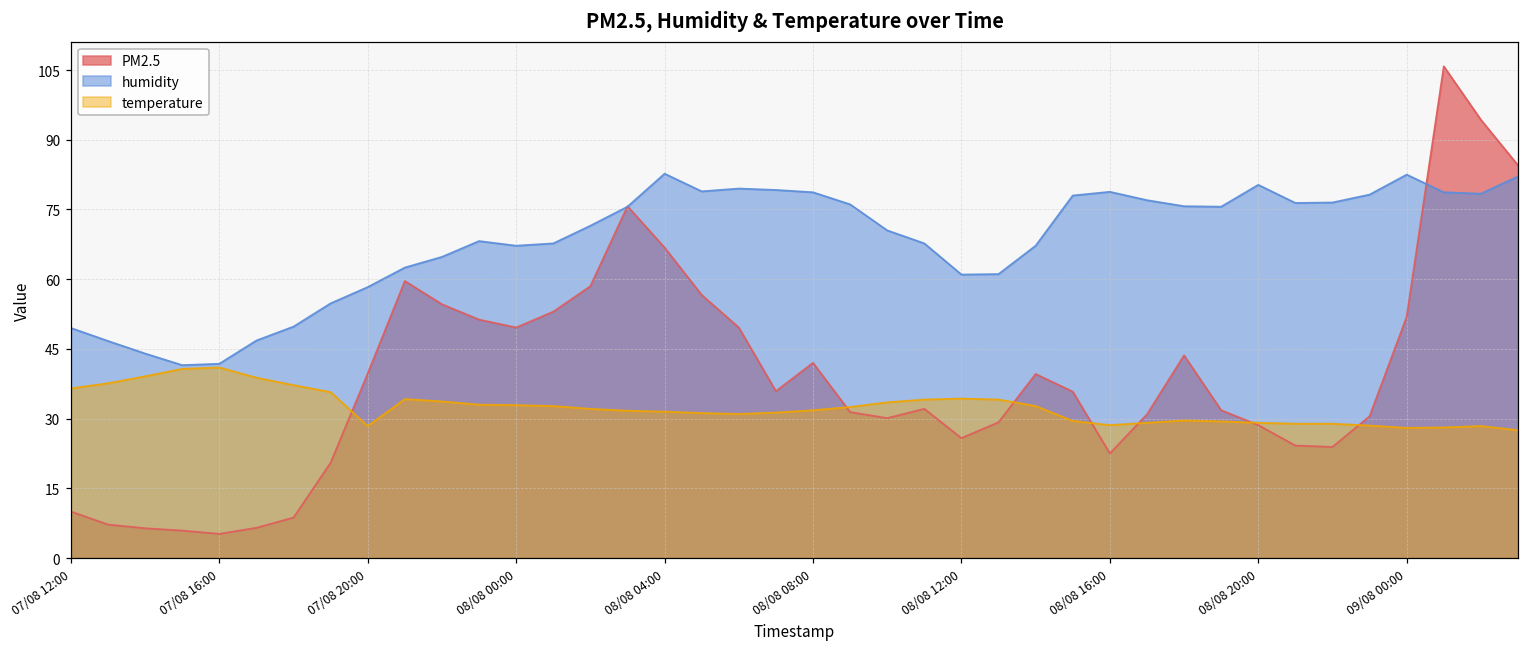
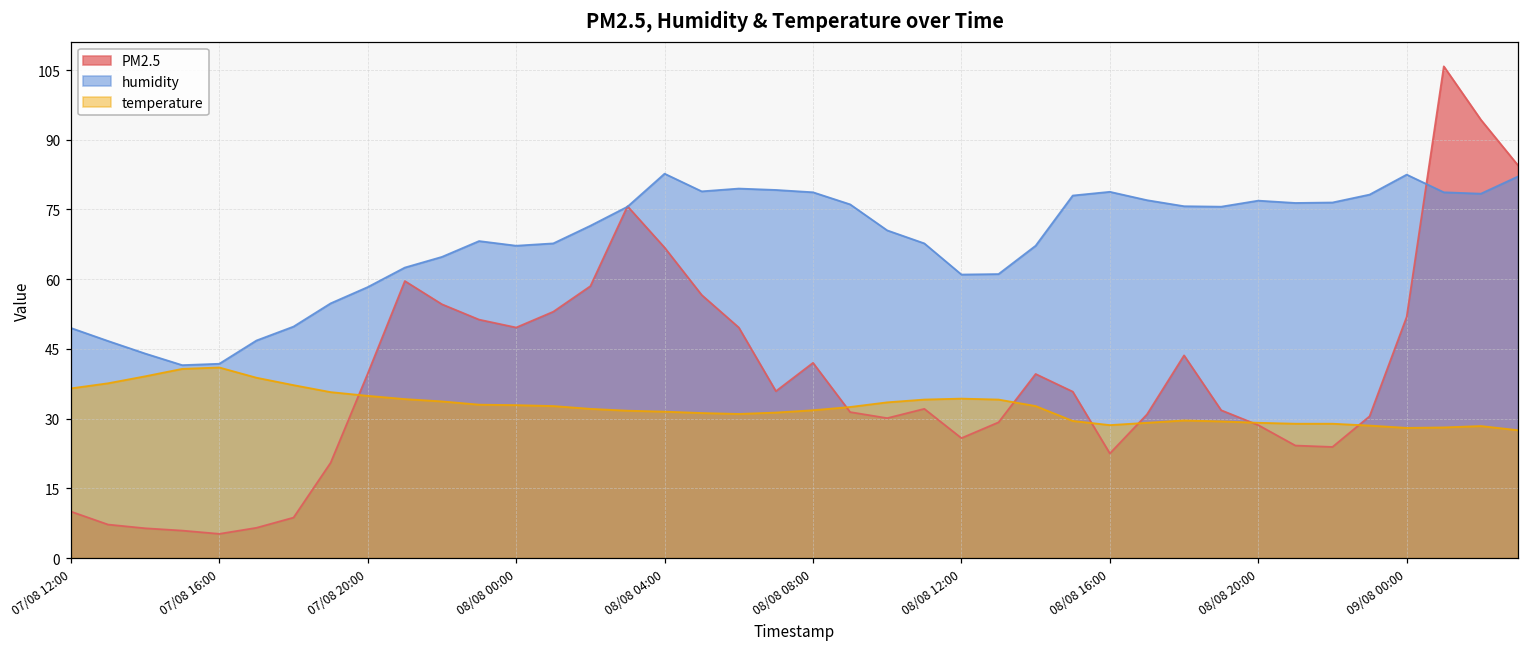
temperature, 07/08 20:00: 28 -> 35
humidity, 08/08 20:00: 80 -> 77
